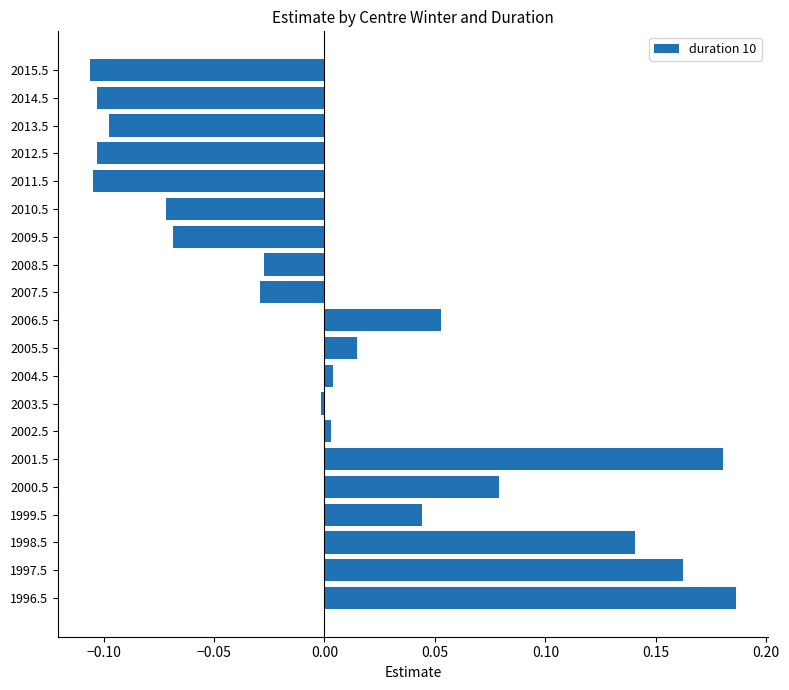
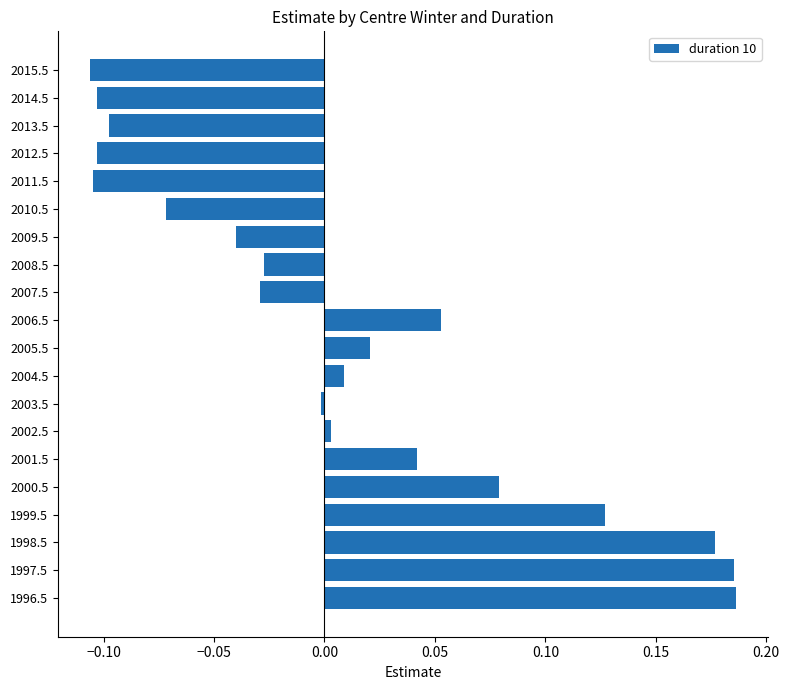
2009.5: -0.068 -> -0.040
2005.5: 0.015 -> 0.021
2004.5: 0.004 -> 0.009
2001.5: 0.180 -> 0.042
1999.5: 0.044 -> 0.127
1998.5: 0.141 -> 0.177
1997.5: 0.162 -> 0.186
